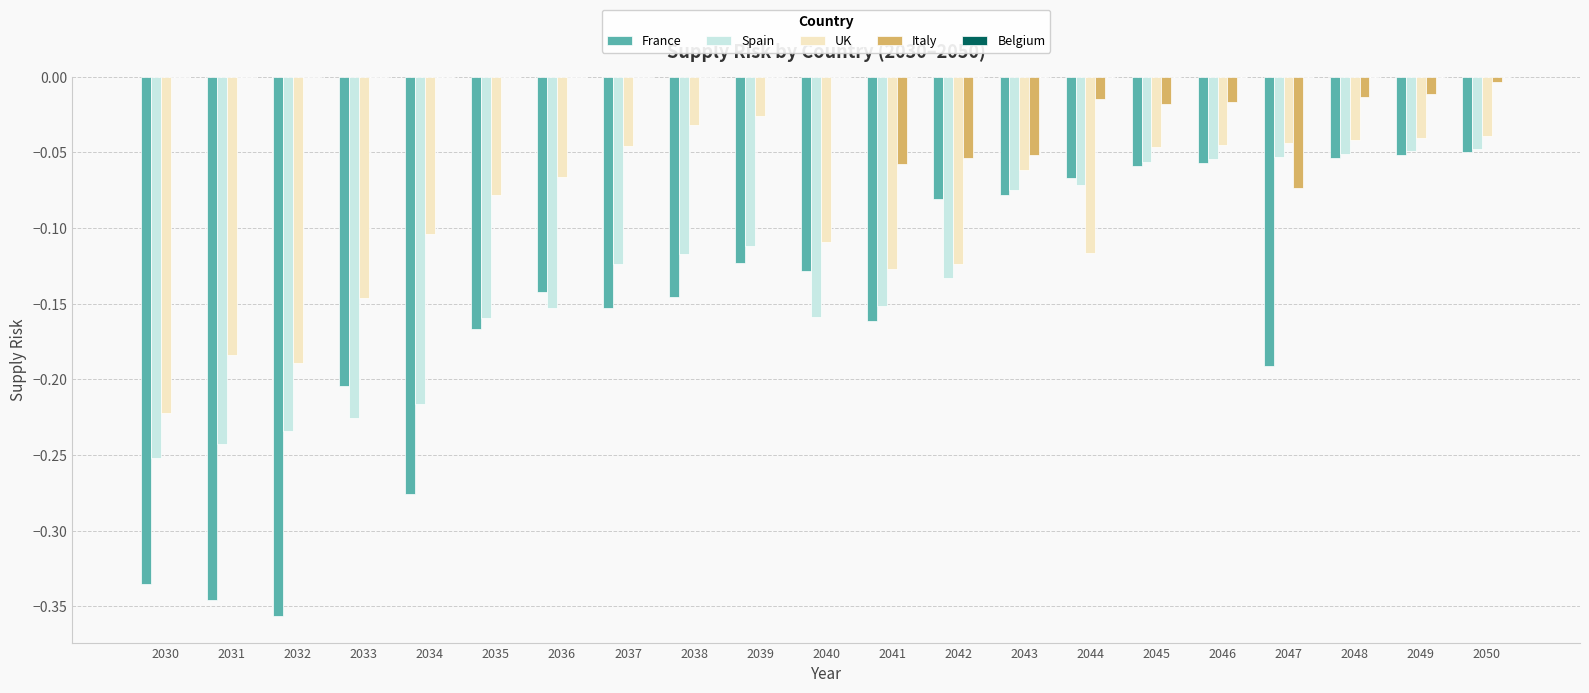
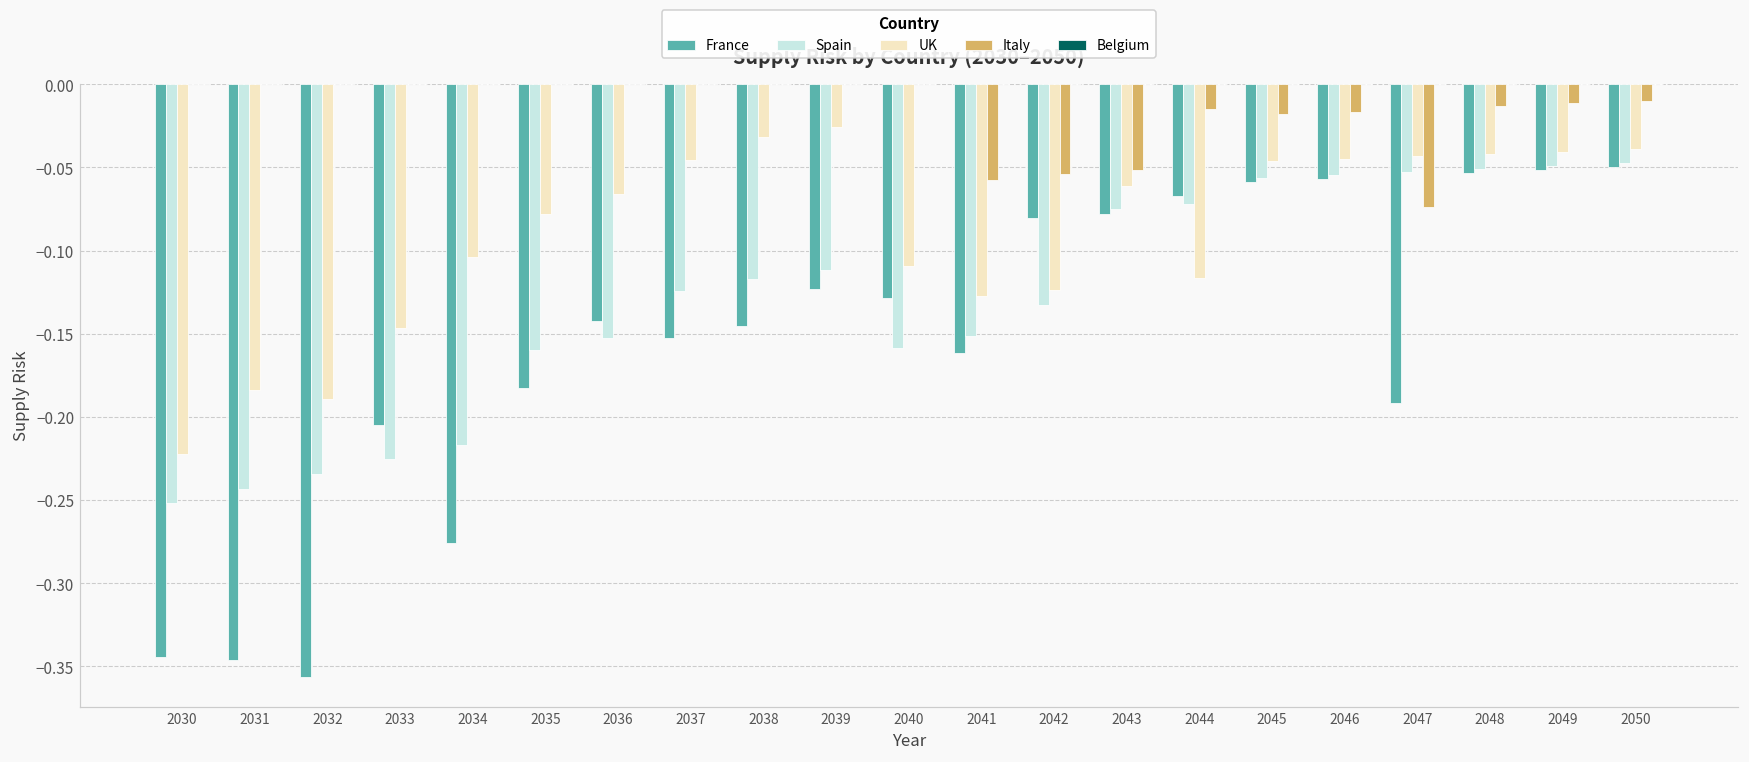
France, 2030: -0.336 -> -0.345
France, 2035: -0.167 -> -0.183
Italy, 2050: -0.003 -> -0.010
